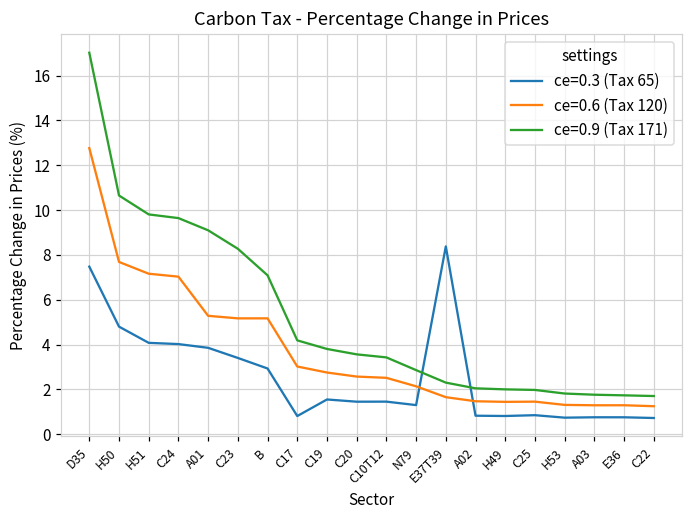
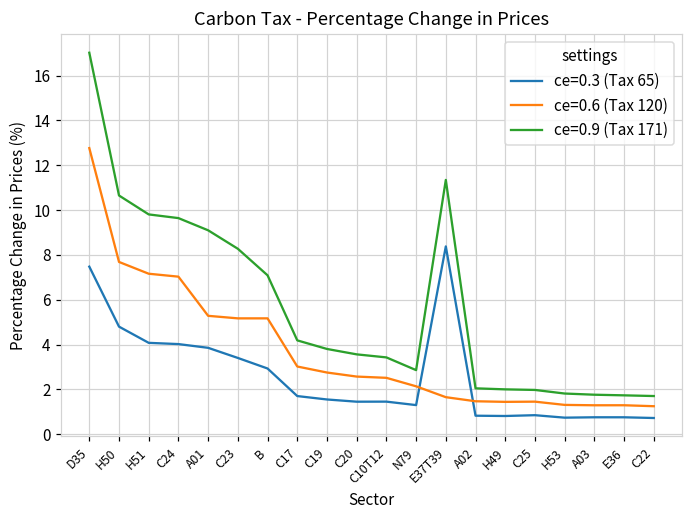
ce=0.3 (Tax 65), C17: 0.8 -> 1.7
ce=0.9 (Tax 171), E37T39: 2.3 -> 11.3
